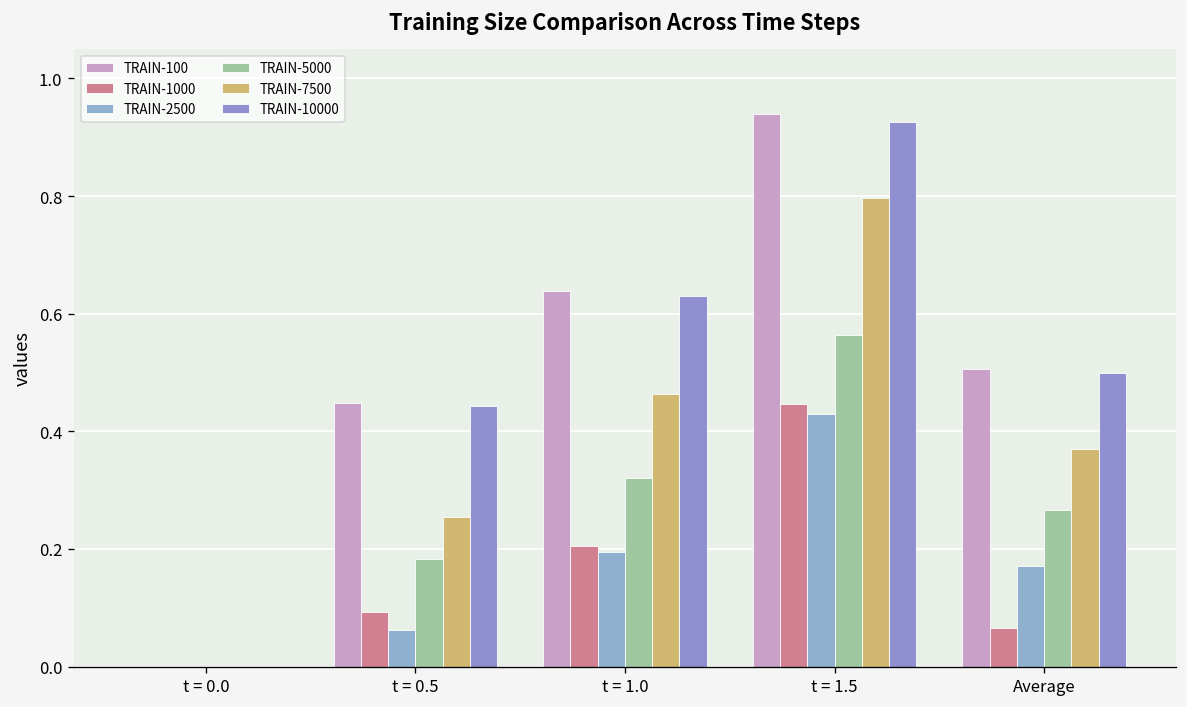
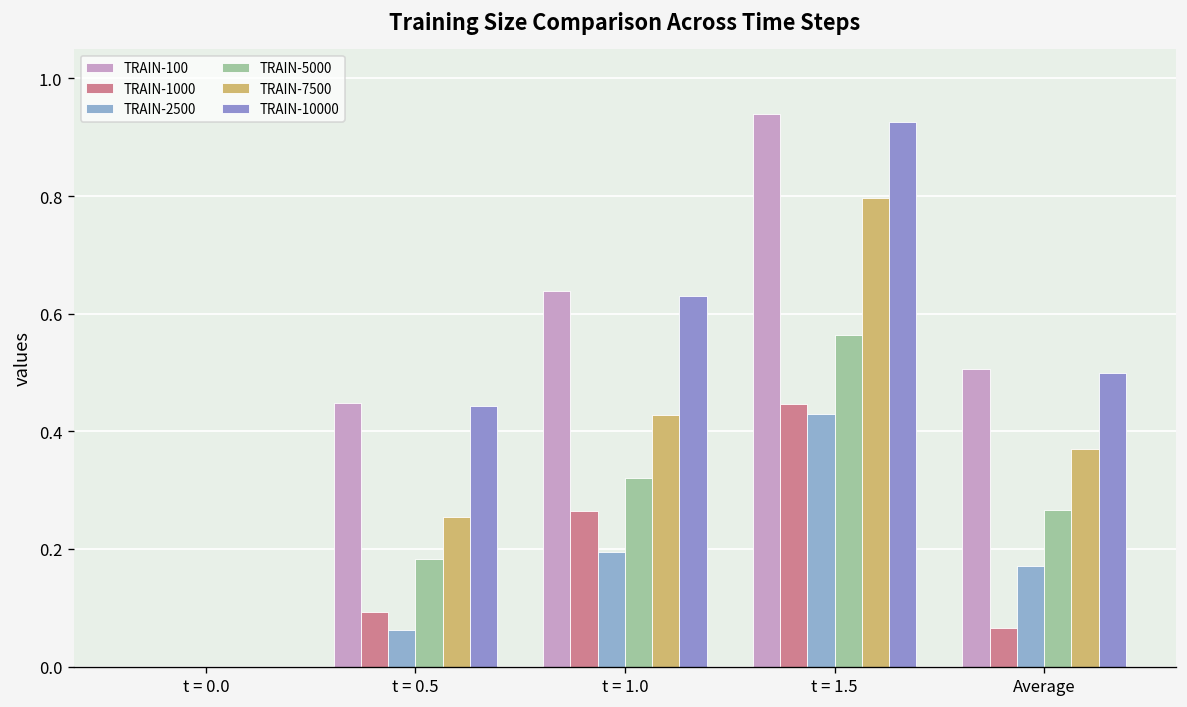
TRAIN-1000, t = 1.0: 0.20 -> 0.26
TRAIN-7500, t = 1.0: 0.46 -> 0.43
